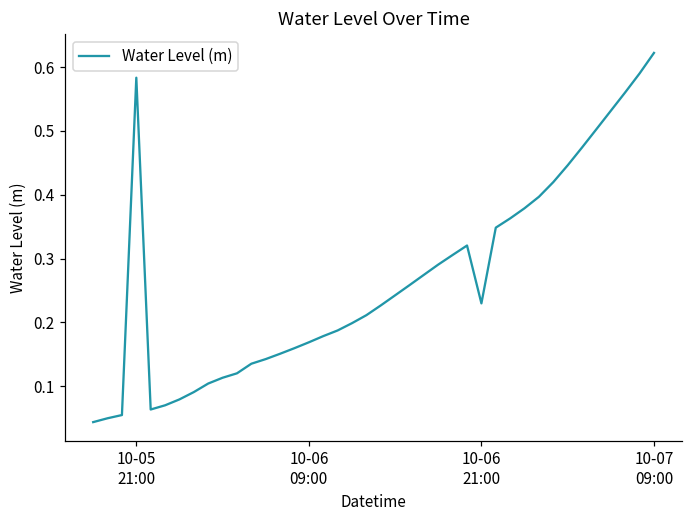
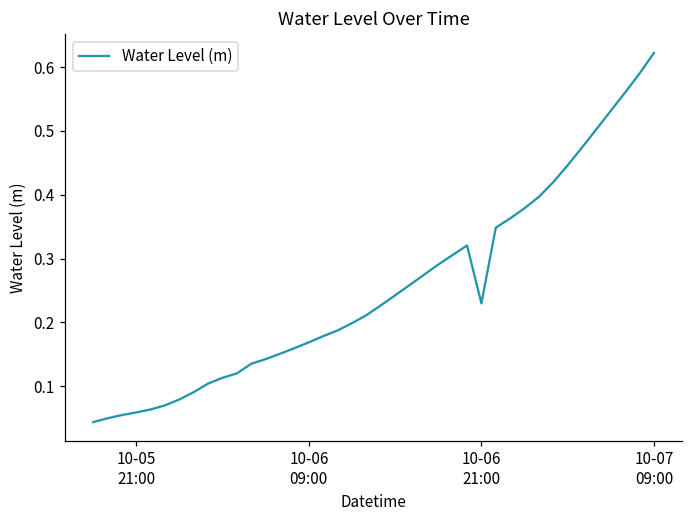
10-05 21:00: 0.58 -> 0.06
